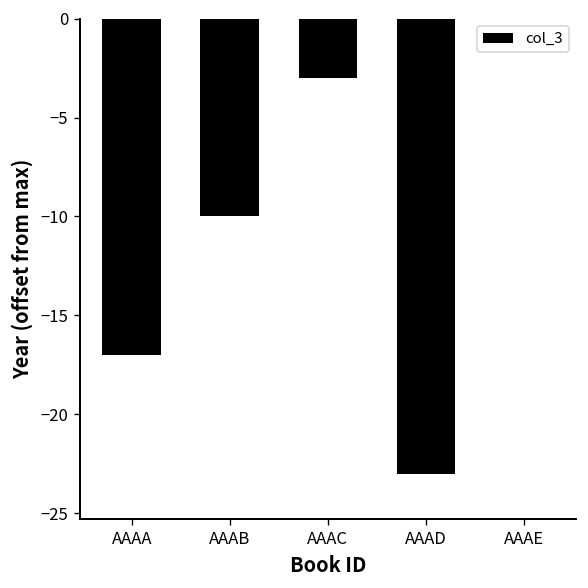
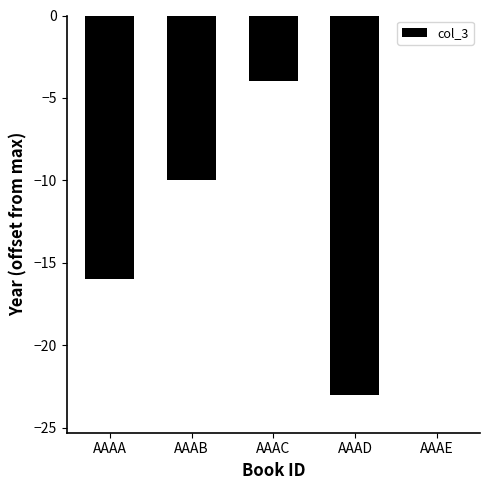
AAAA: -17.0 -> -16.0
AAAC: -3.0 -> -4.0
